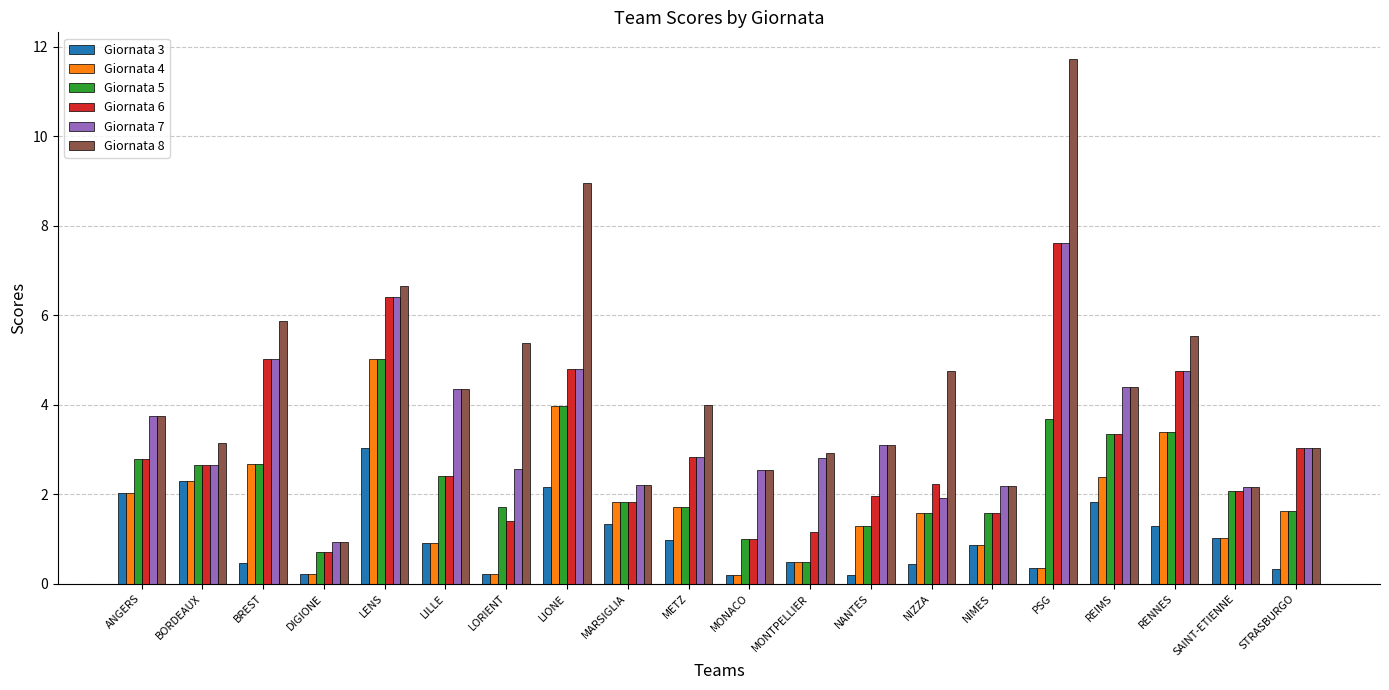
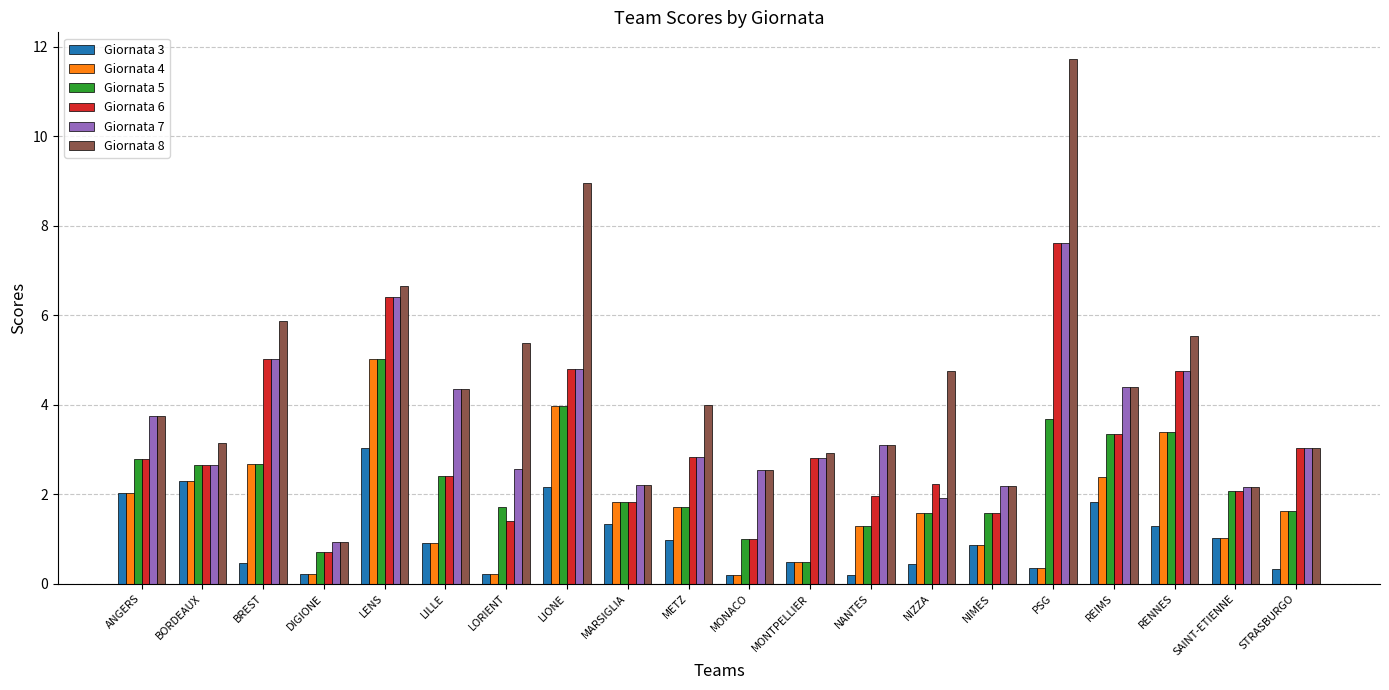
Giornata 6, MONTPELLIER: 1.1 -> 2.8
